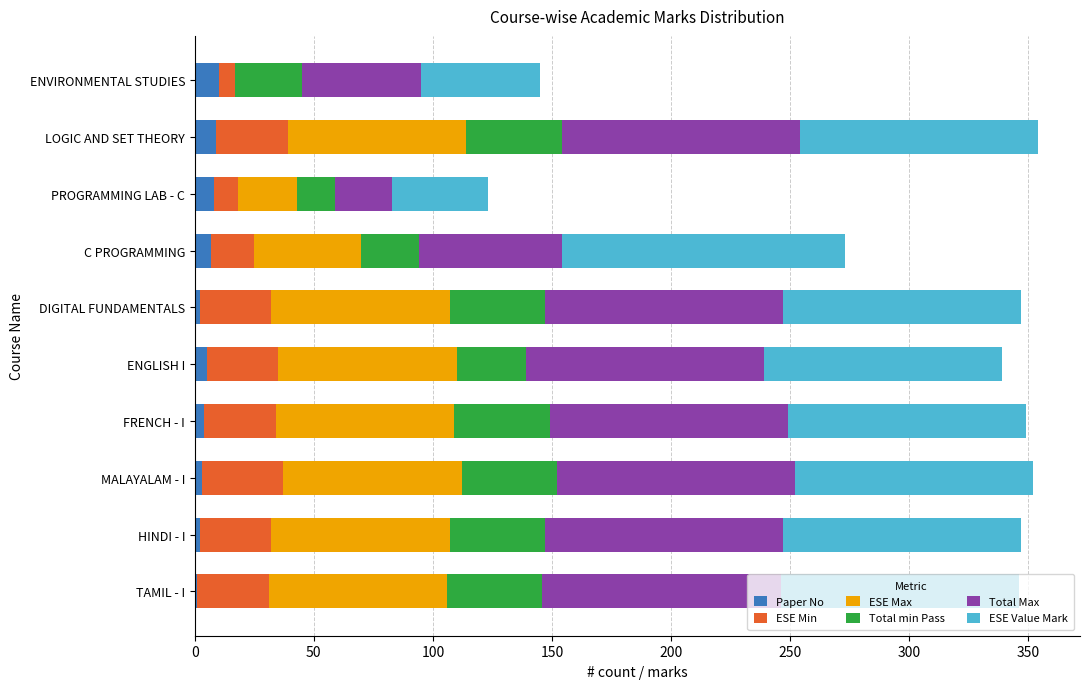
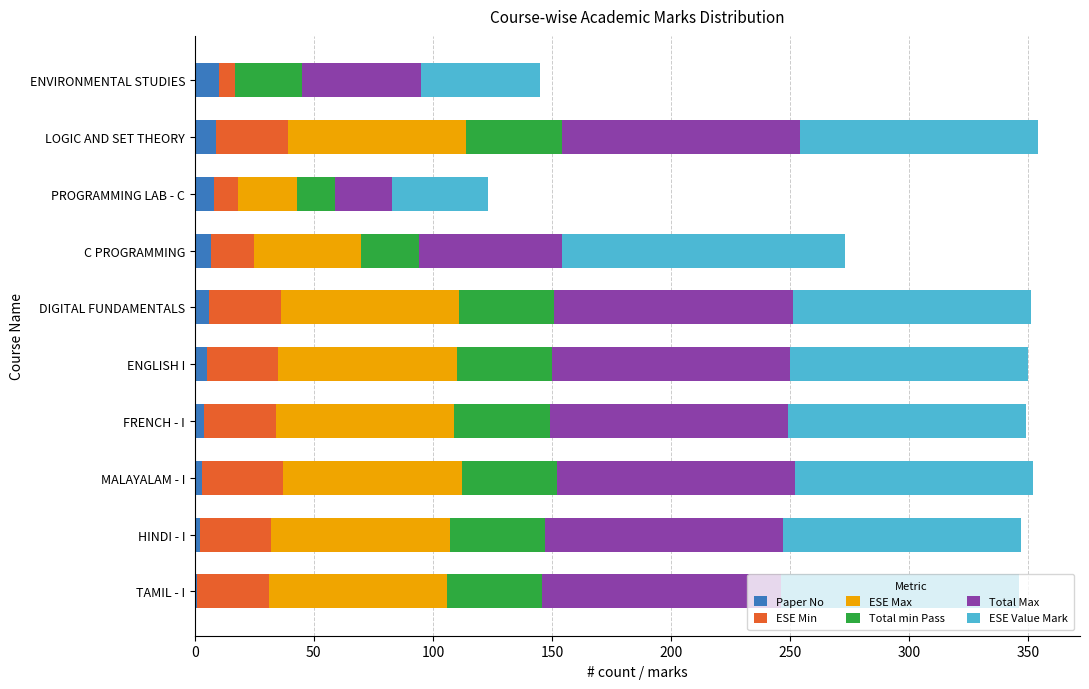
Paper No, DIGITAL FUNDAMENTALS: 2 -> 6
Total min Pass, ENGLISH I: 29 -> 40
